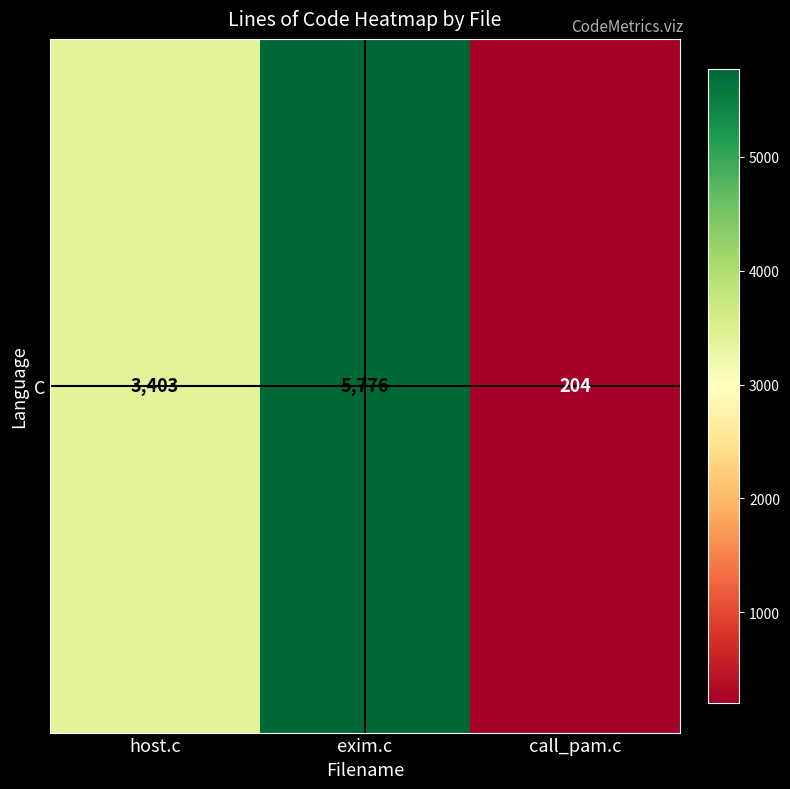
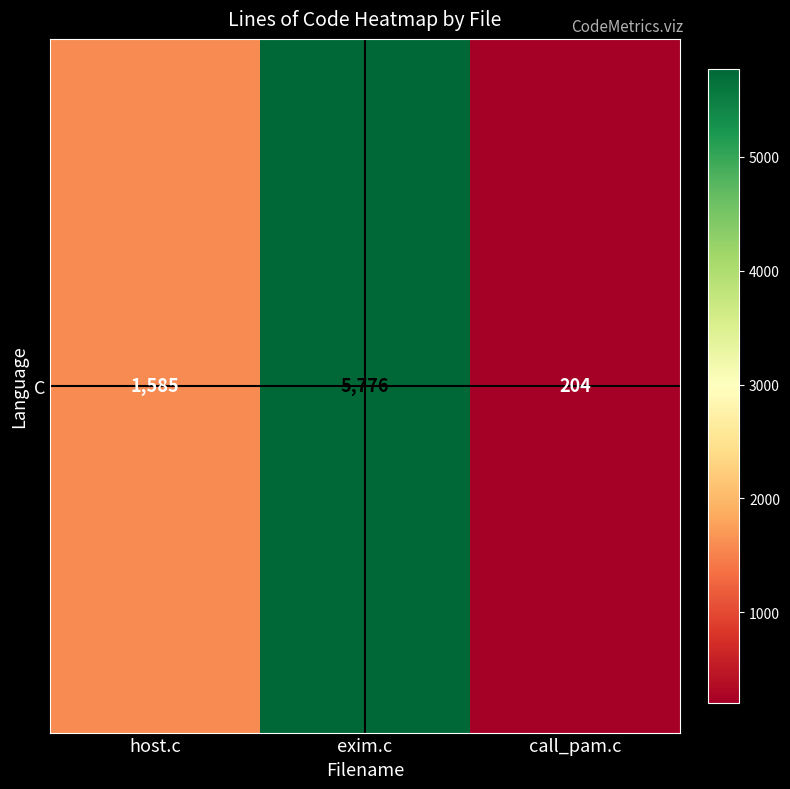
C, host.c: 3,403 -> 1,585
